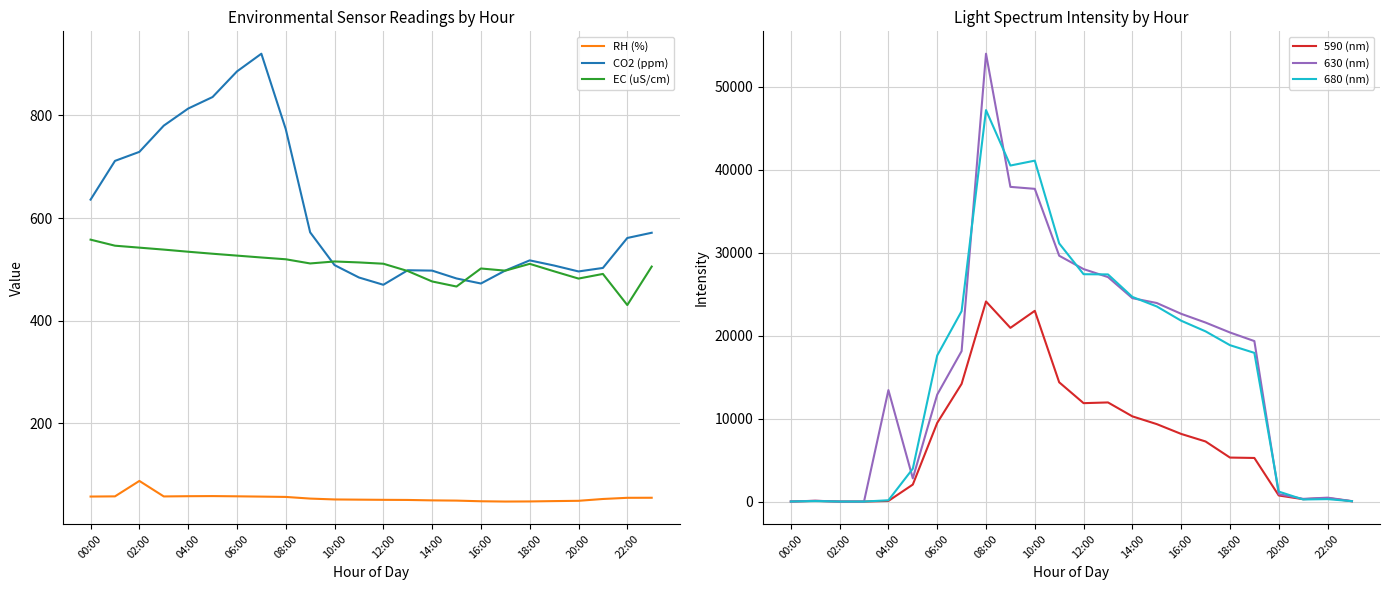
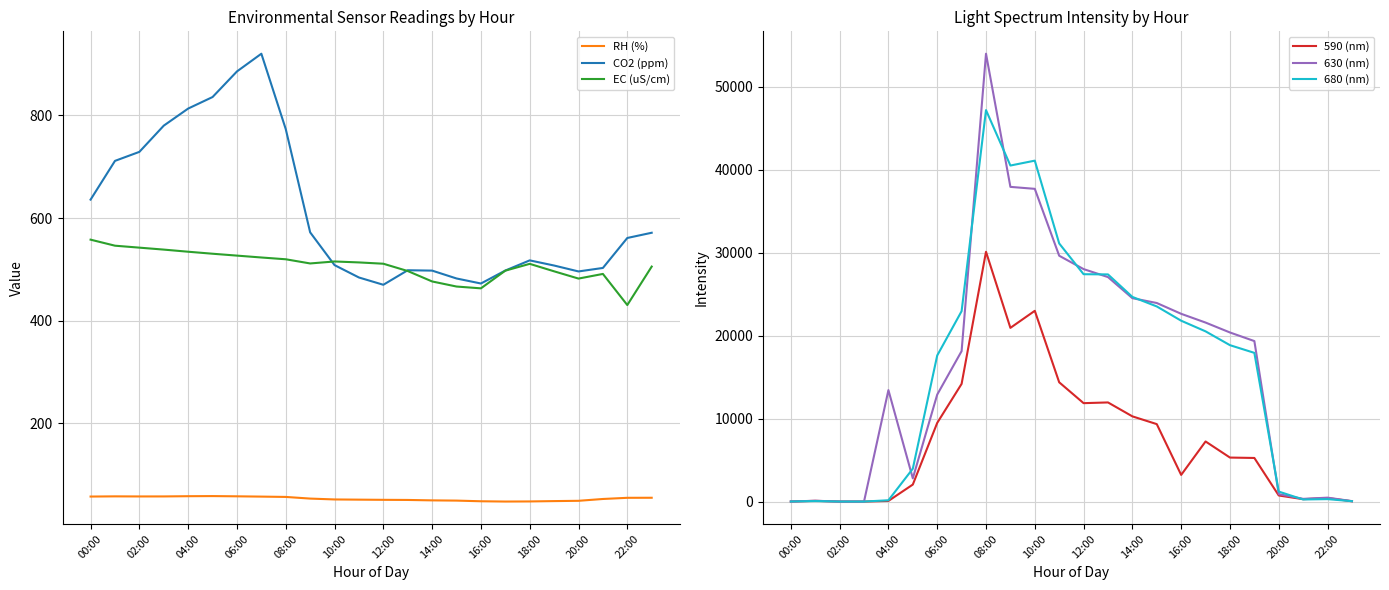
Environmental Sensor Readings by Hour, RH (%), 02:00: 90 -> 60
Environmental Sensor Readings by Hour, EC (uS/cm), 16:00: 500 -> 460
Light Spectrum Intensity by Hour, 590 (nm), 08:00: 24000 -> 30000
Light Spectrum Intensity by Hour, 590 (nm), 16:00: 8000 -> 3000
